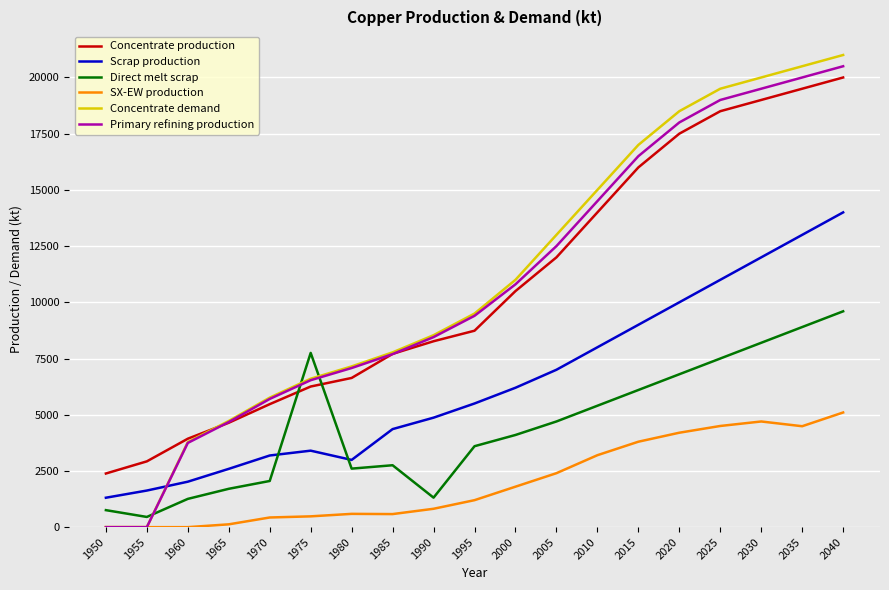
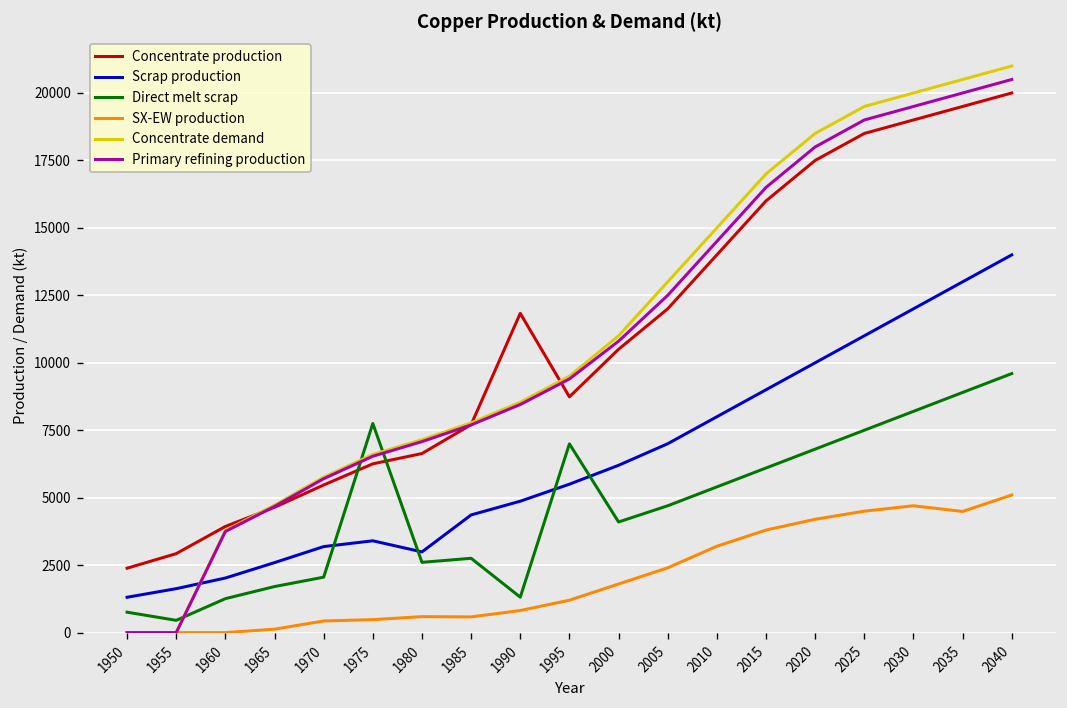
Concentrate production, 1990: 8300 -> 11800
Direct melt scrap, 1995: 3600 -> 7000
